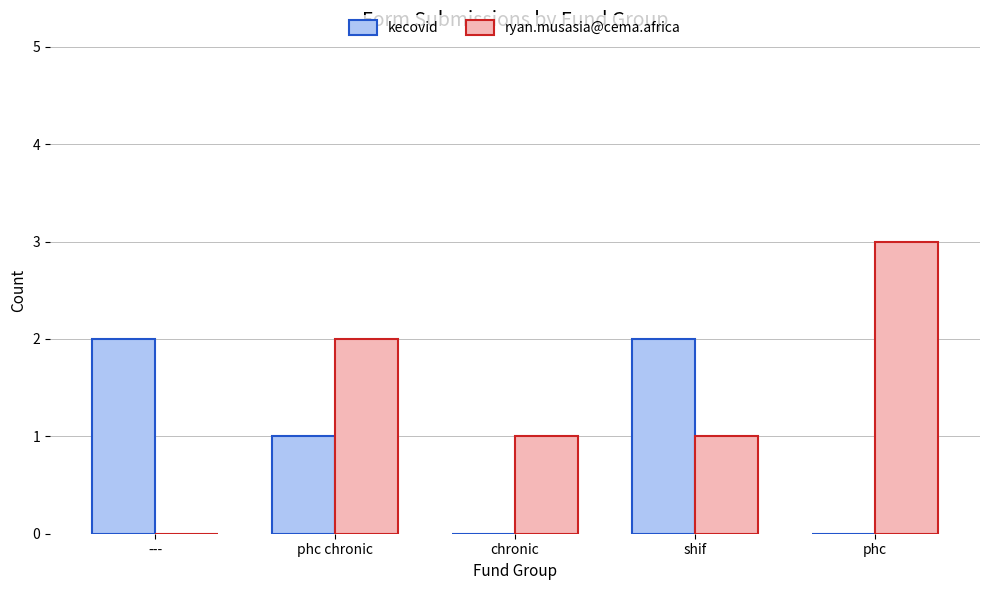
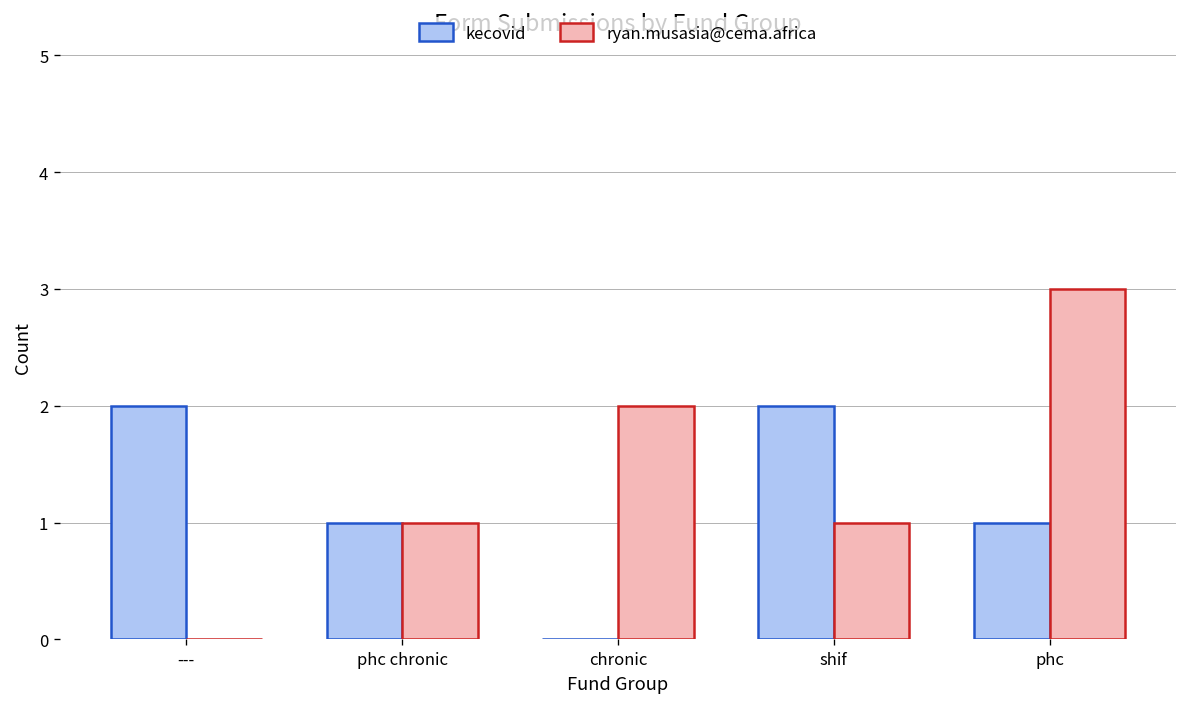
ryan.musasia@cema.africa, phc chronic: 2 -> 1
ryan.musasia@cema.africa, chronic: 1 -> 2
kecovid, phc: 0 -> 1
